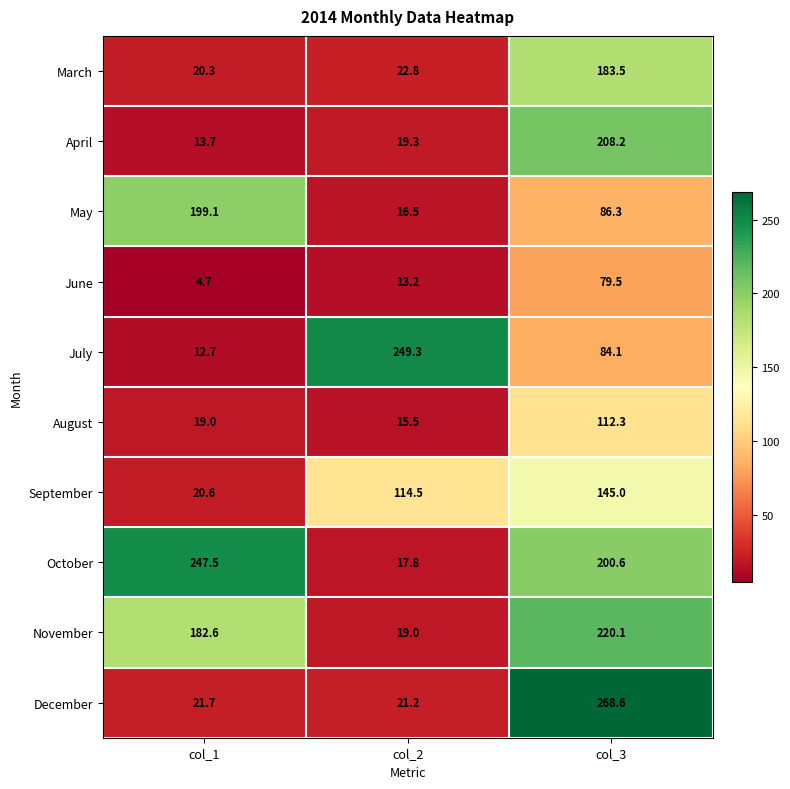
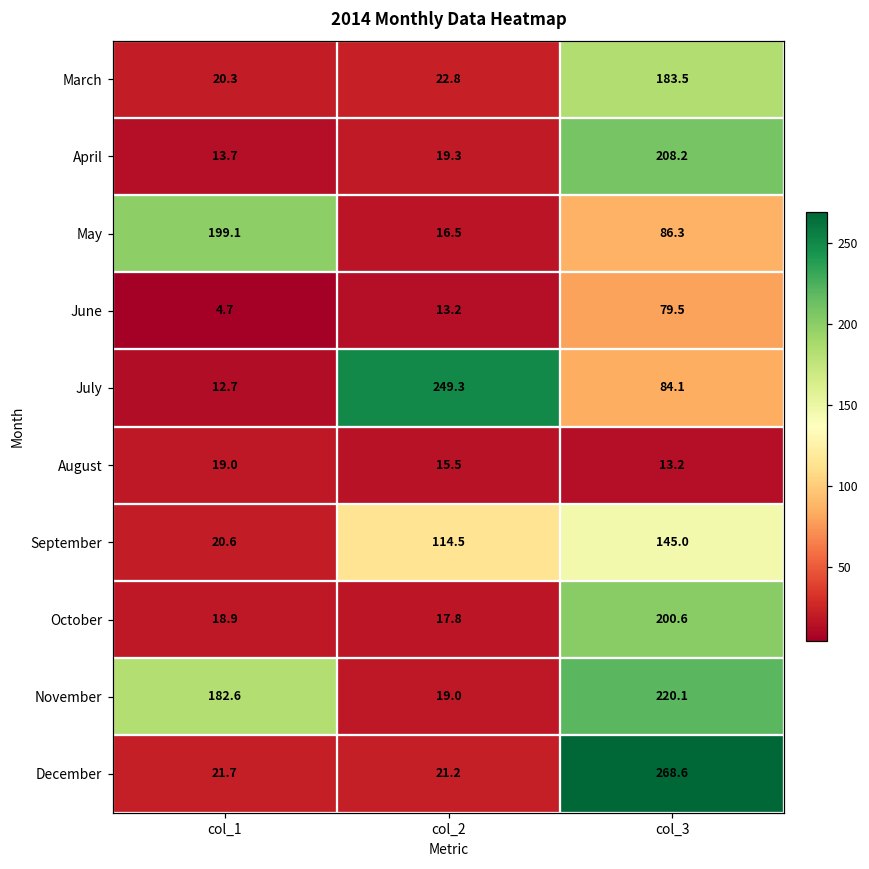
August, col_3: 112.3 -> 13.2
October, col_1: 247.5 -> 18.9
